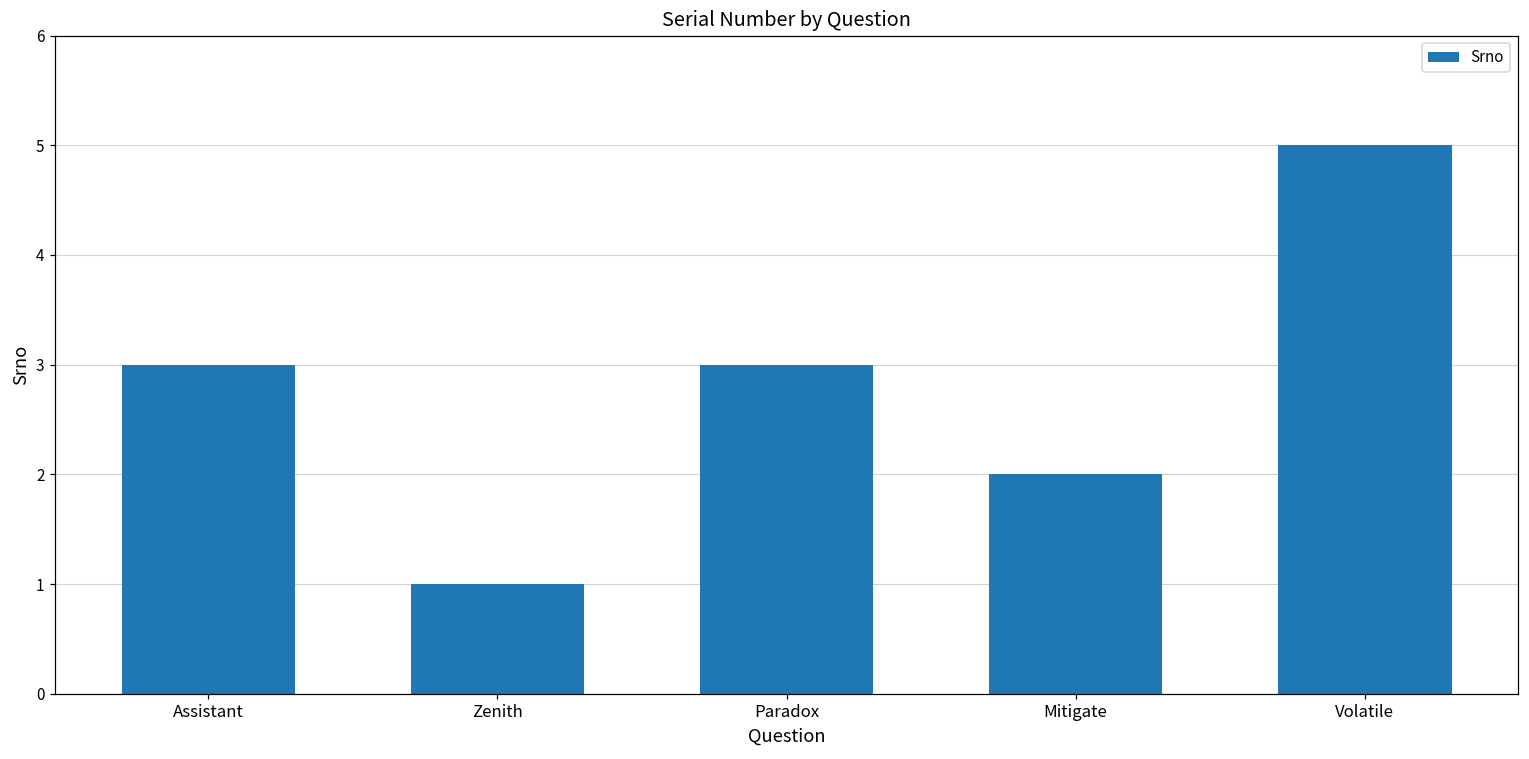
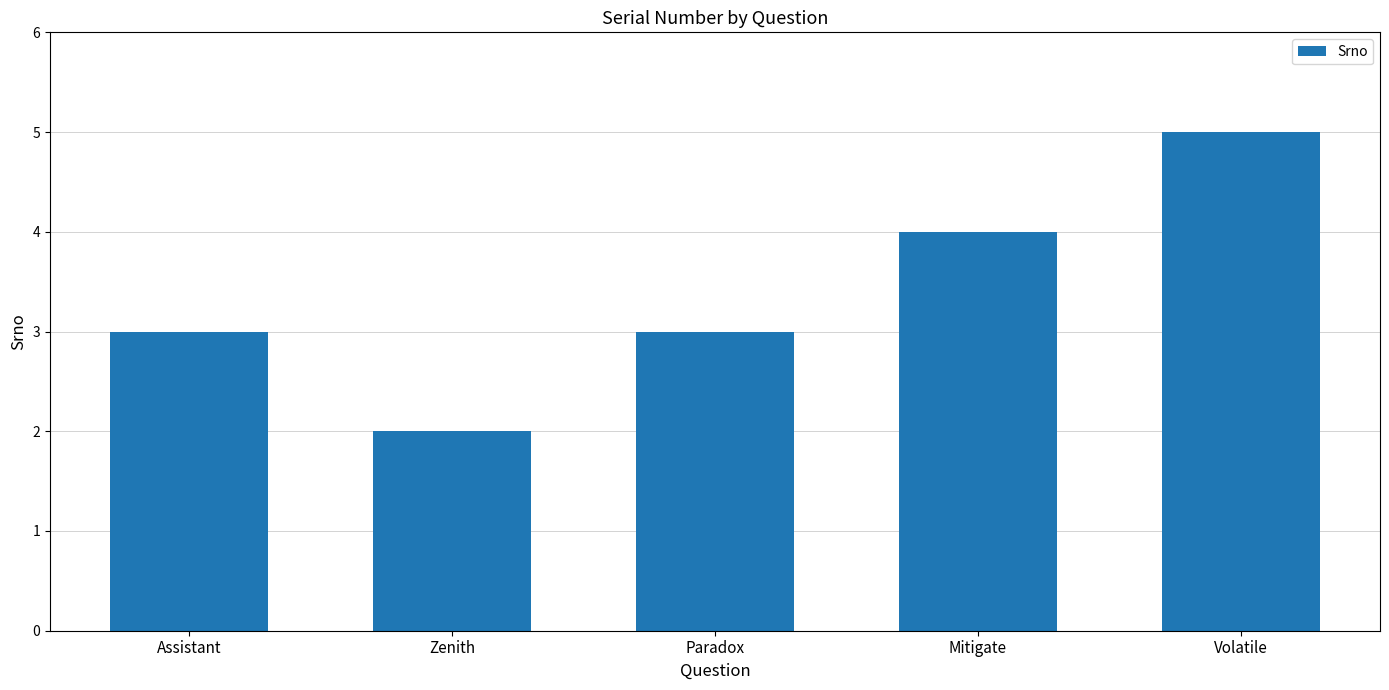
Zenith: 1 -> 2
Mitigate: 2 -> 4
